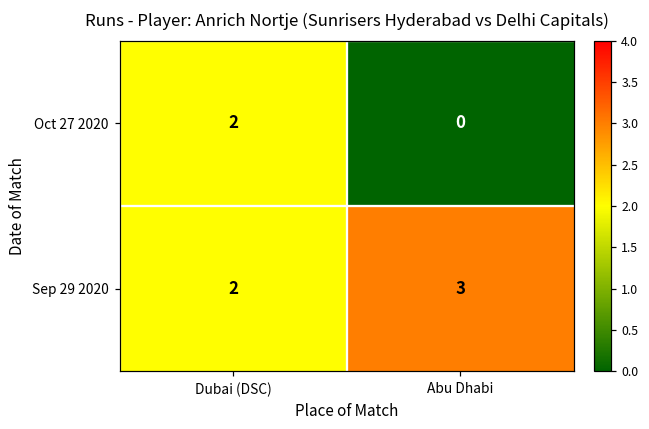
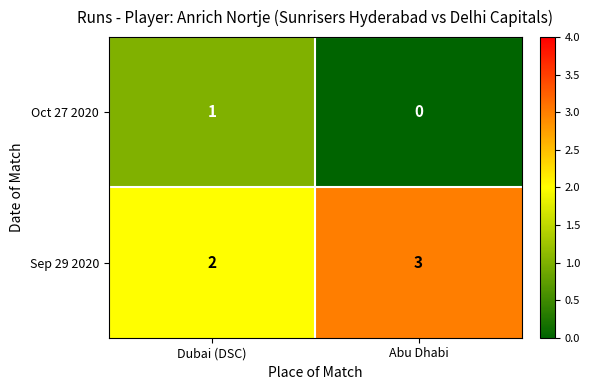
Oct 27 2020, Dubai (DSC): 2 -> 1
